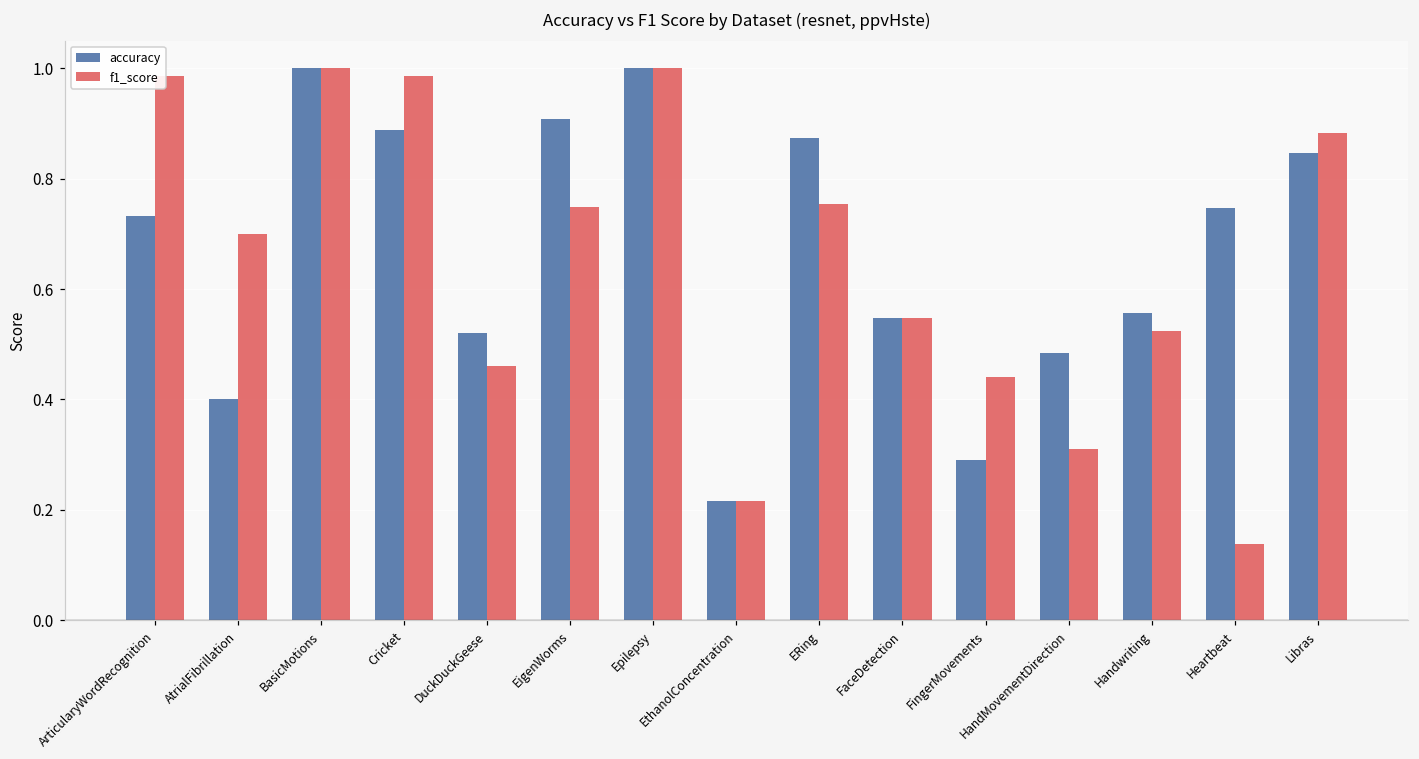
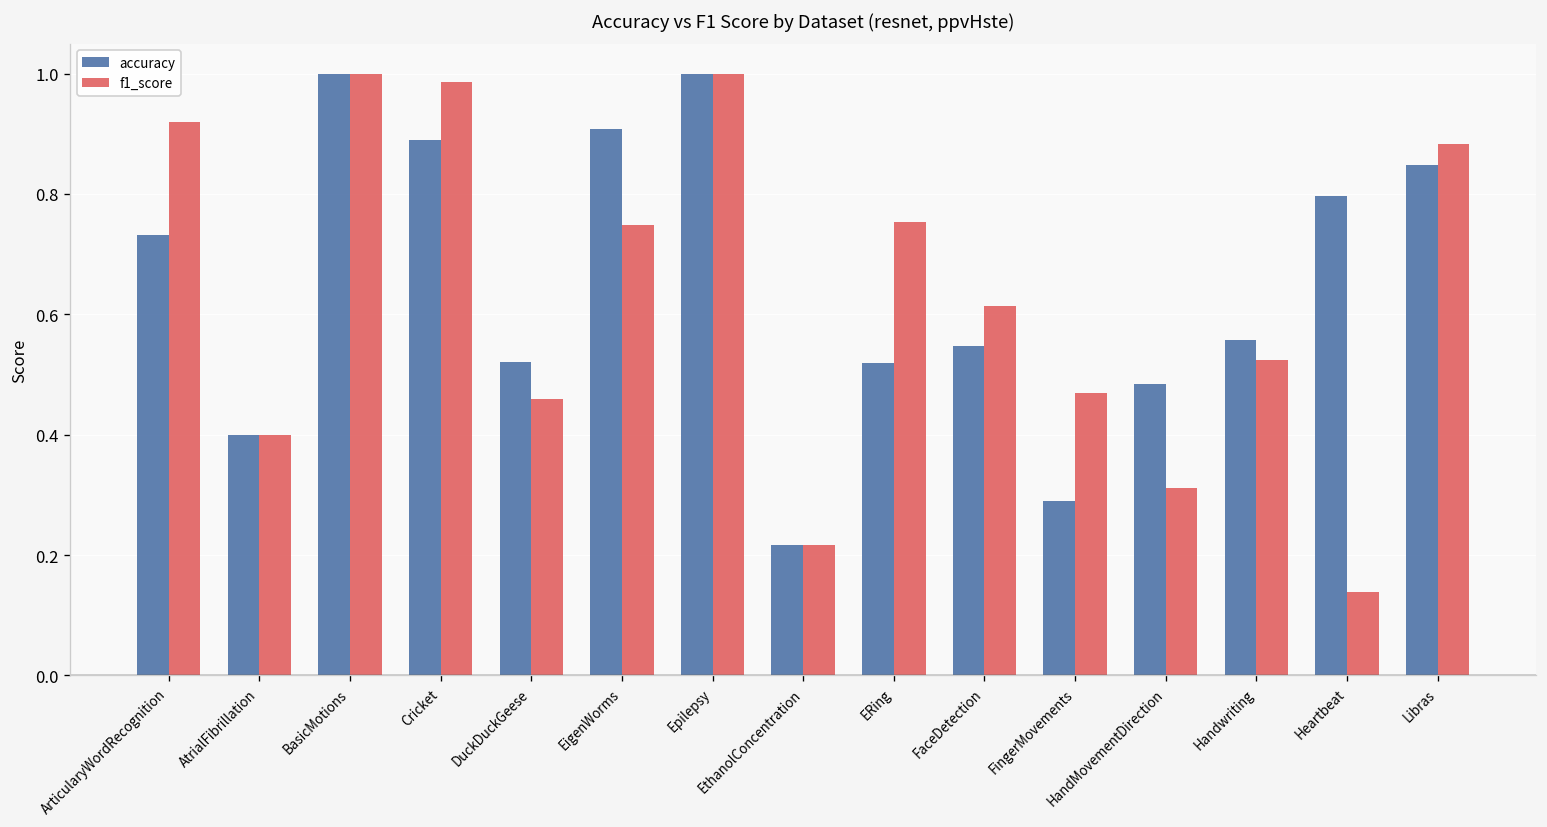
f1_score, ArticularyWordRecognition: 0.99 -> 0.92
f1_score, AtrialFibrillation: 0.7 -> 0.4
accuracy, ERing: 0.87 -> 0.52
f1_score, FaceDetection: 0.55 -> 0.61
f1_score, FingerMovements: 0.44 -> 0.47
accuracy, Heartbeat: 0.75 -> 0.80
